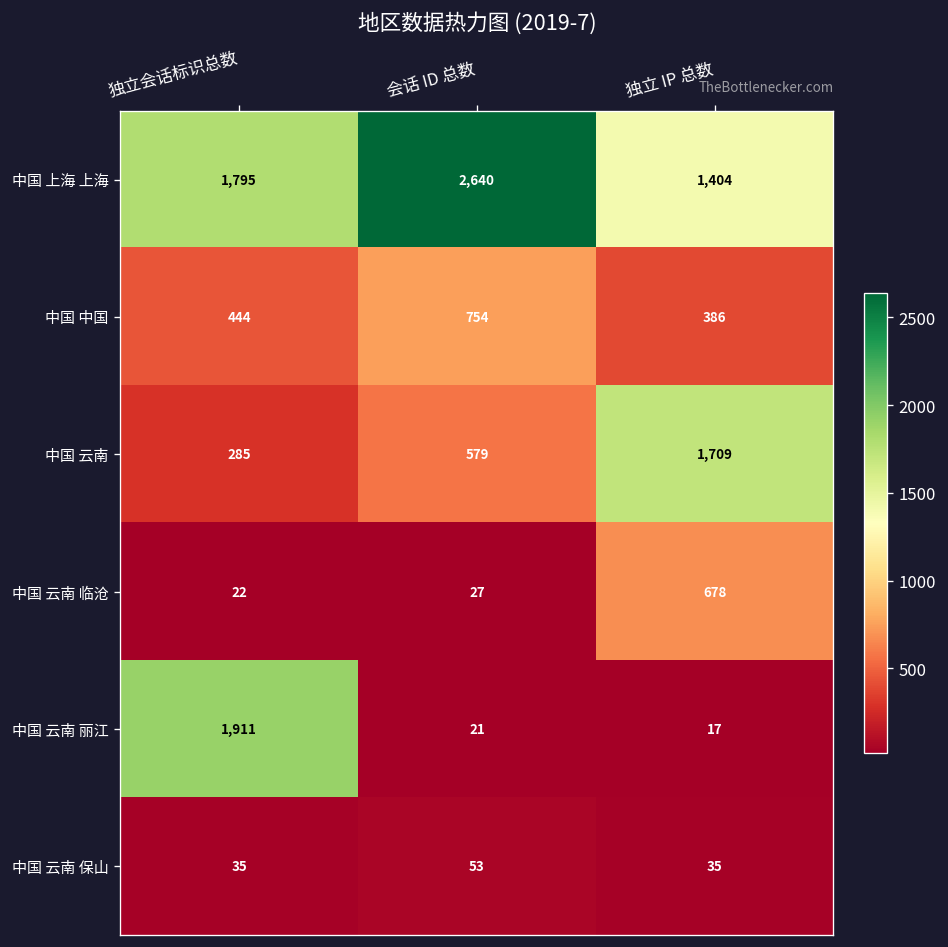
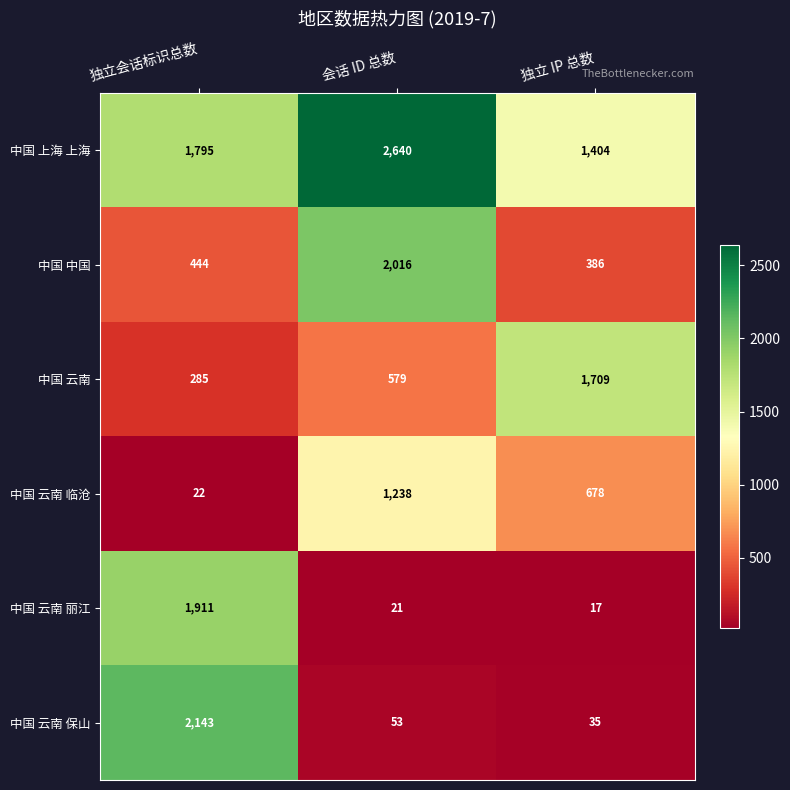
中国 中国, 会话 ID 总数: 754 -> 2,016
中国 云南 临沧, 会话 ID 总数: 27 -> 1,238
中国 云南 保山, 独立会话标识总数: 35 -> 2,143
